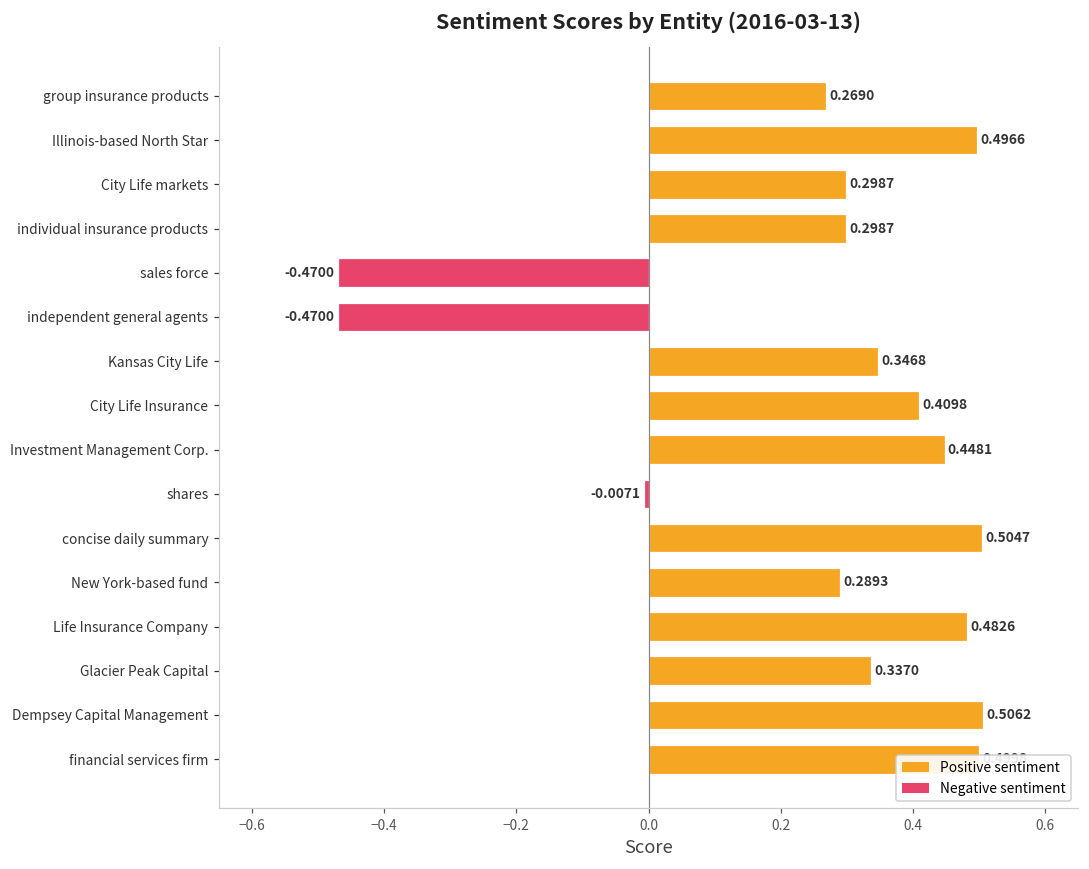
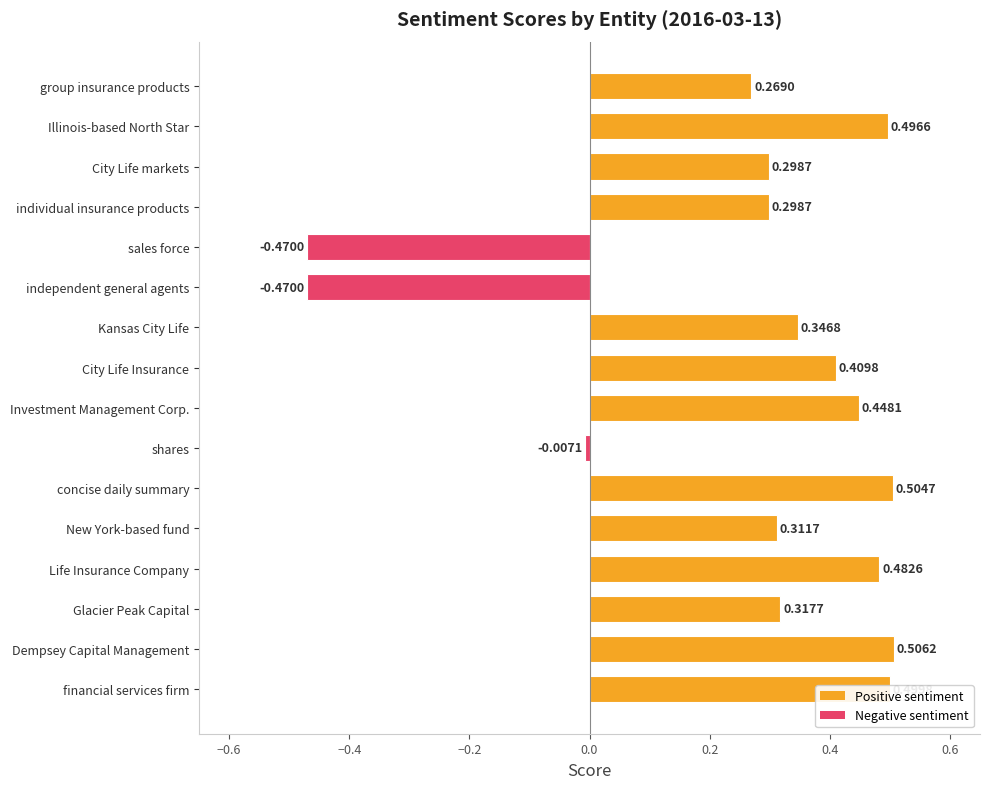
New York-based fund: 0.2893 -> 0.3117
Glacier Peak Capital: 0.3370 -> 0.3177
